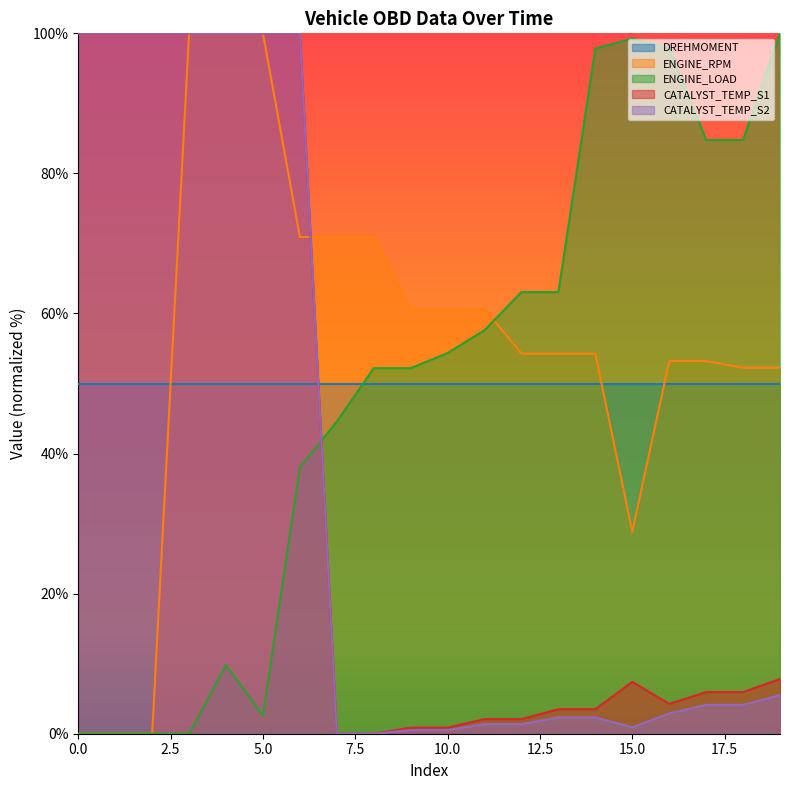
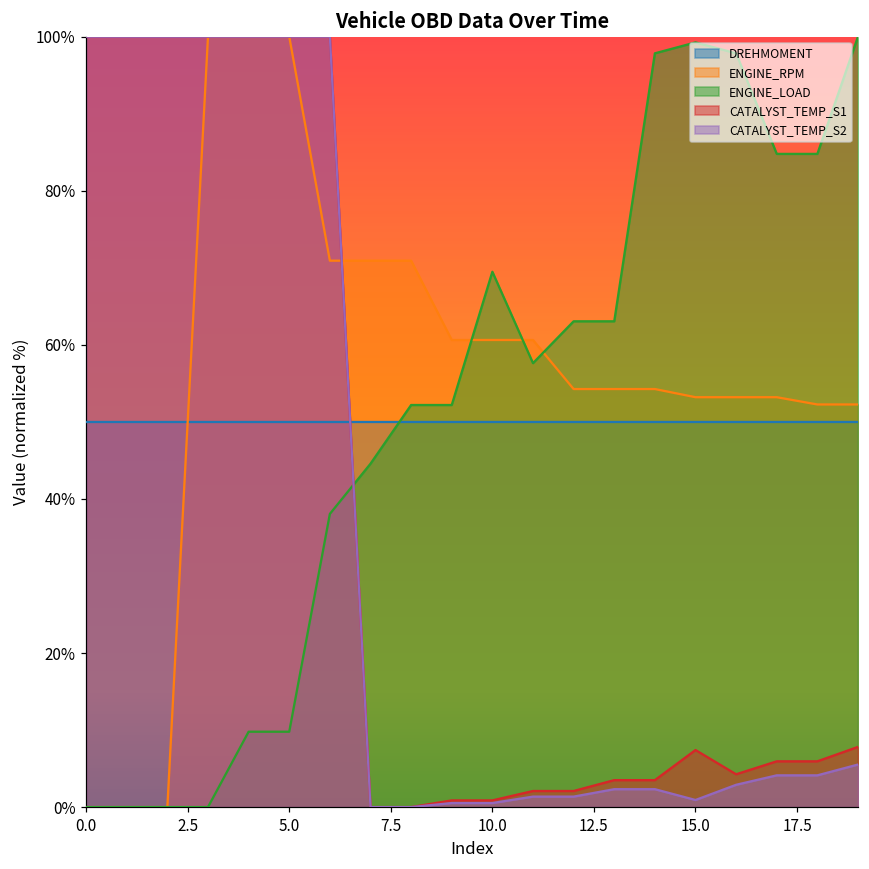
ENGINE_LOAD, 5.0: 3% -> 10%
ENGINE_LOAD, 10.0: 54% -> 69%
ENGINE_RPM, 15.0: 29% -> 53%
